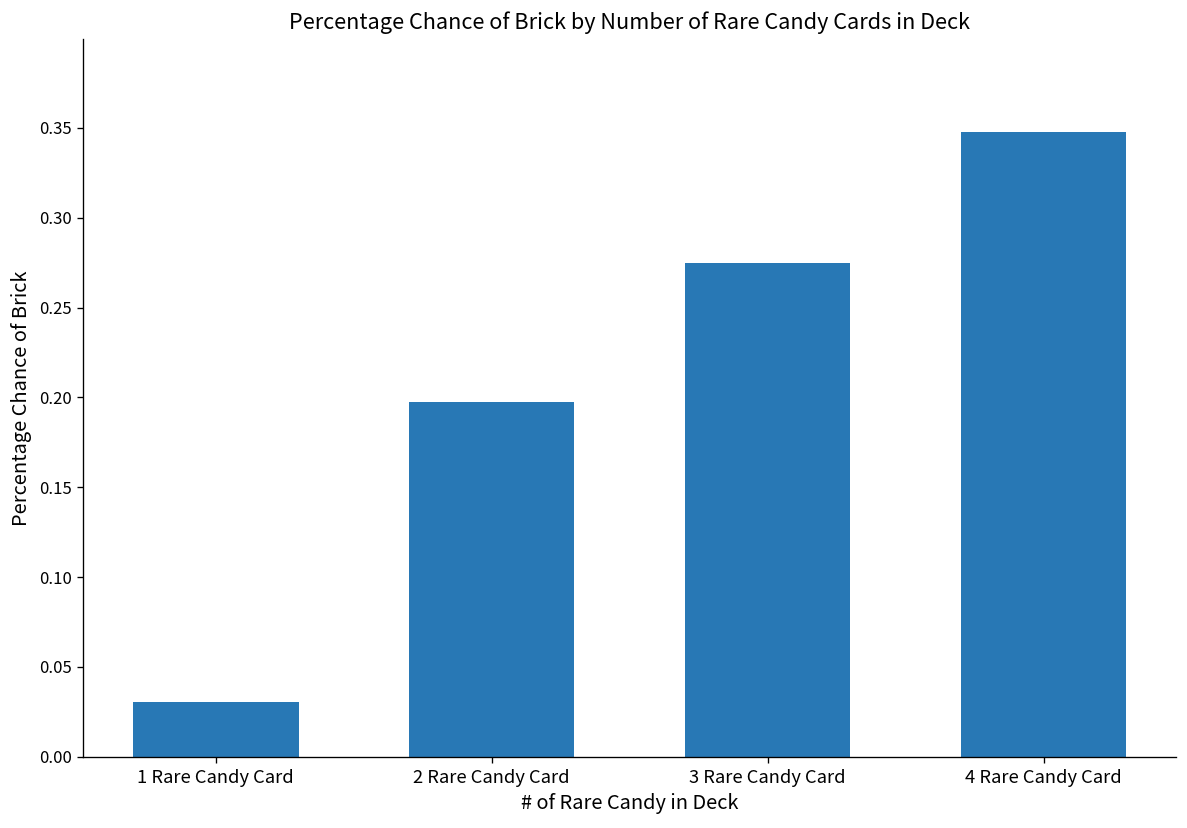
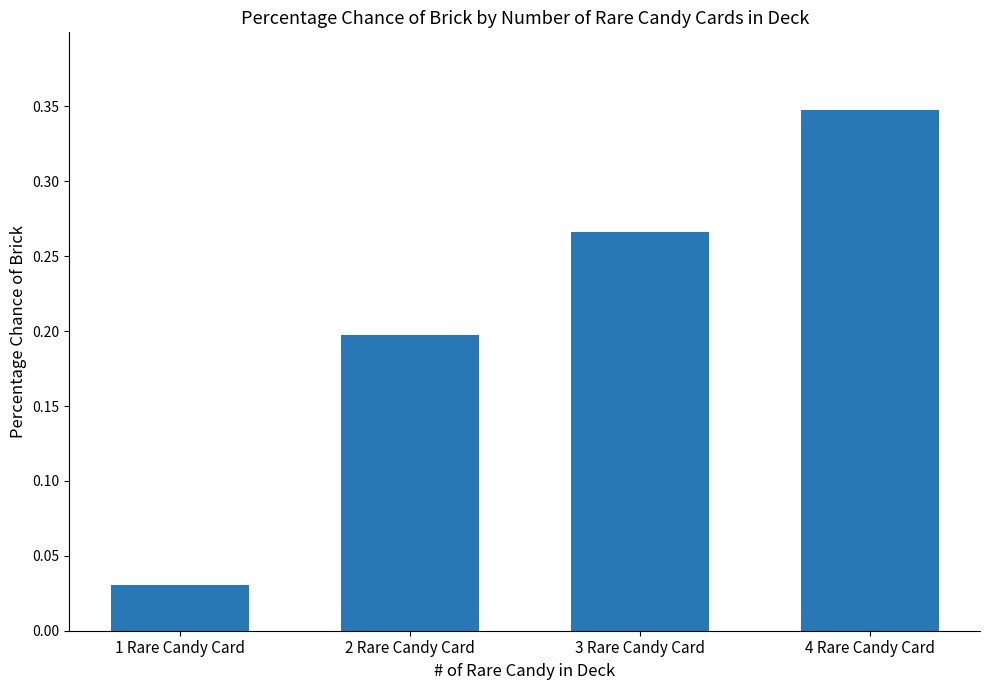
3 Rare Candy Card: 0.275 -> 0.266
